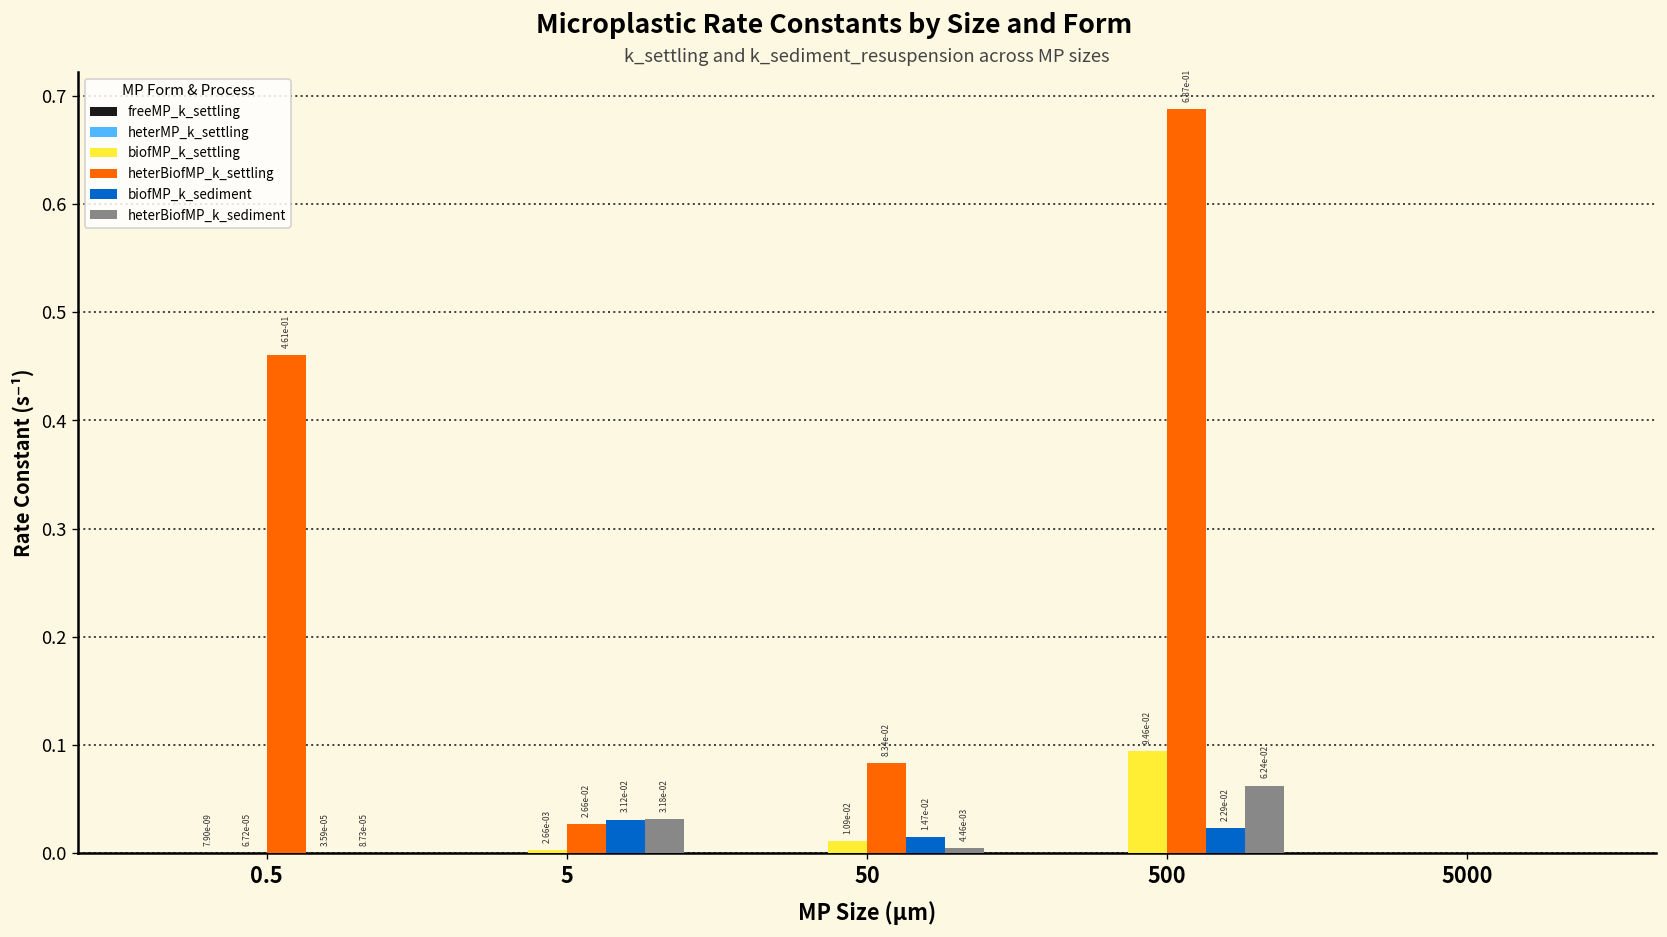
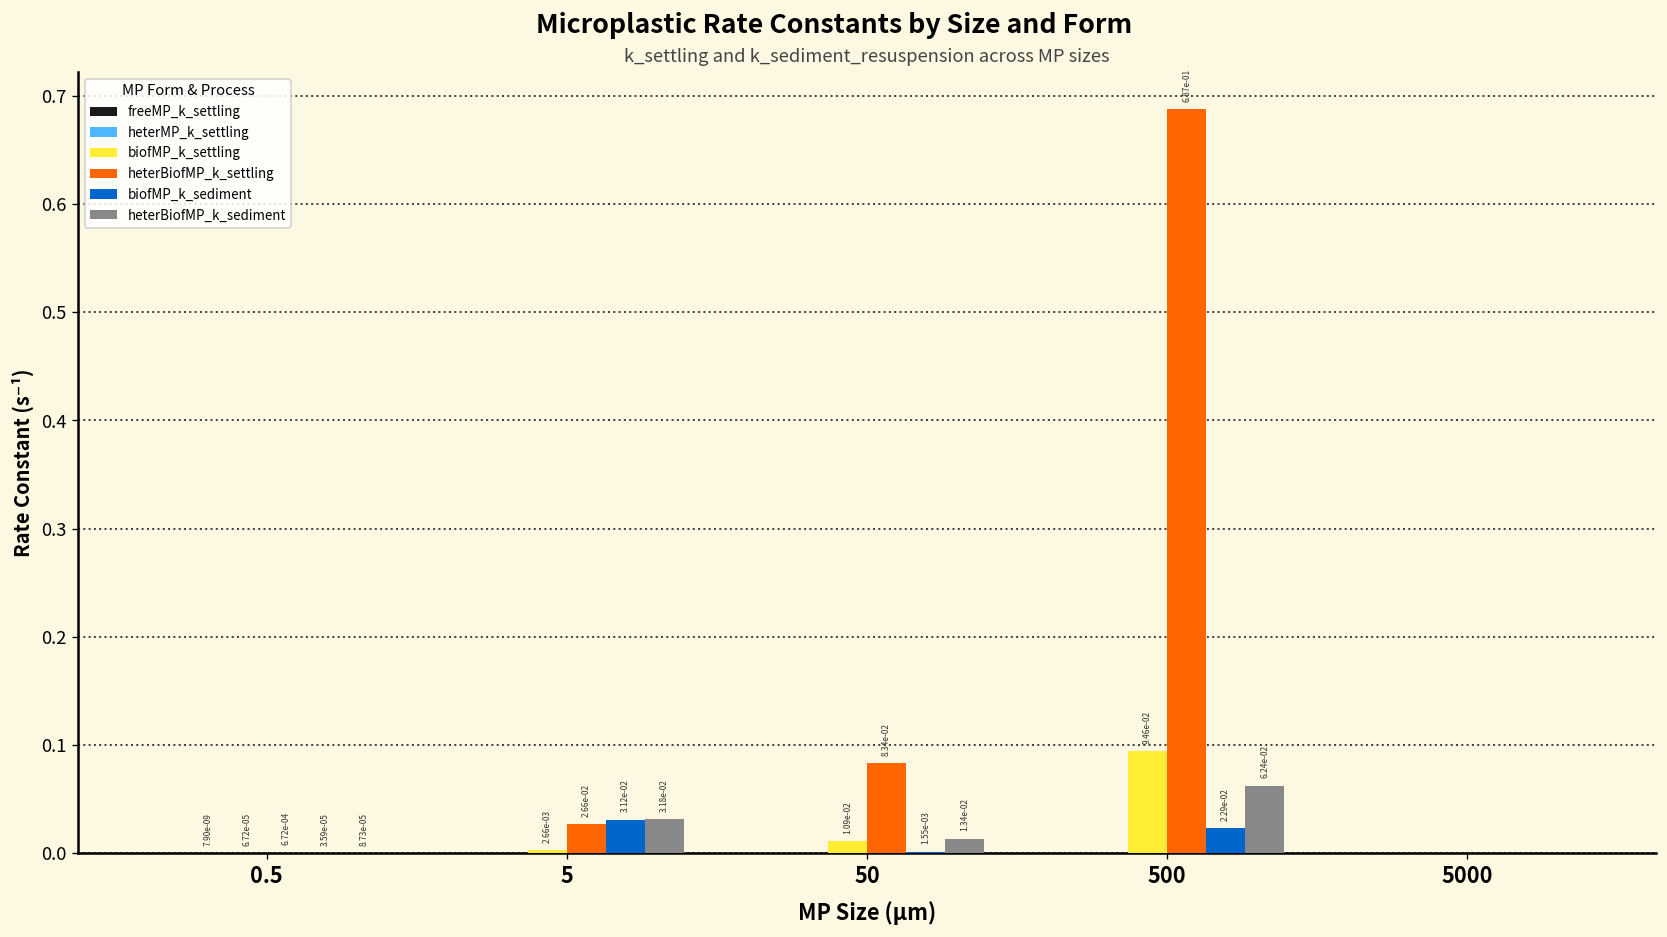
heterBiofMP_k_settling, 0.5: 4.61e-01 -> 6.72e-04
biofMP_k_sediment, 50: 1.47e-02 -> 1.55e-03
heterBiofMP_k_sediment, 50: 4.46e-03 -> 1.34e-02
